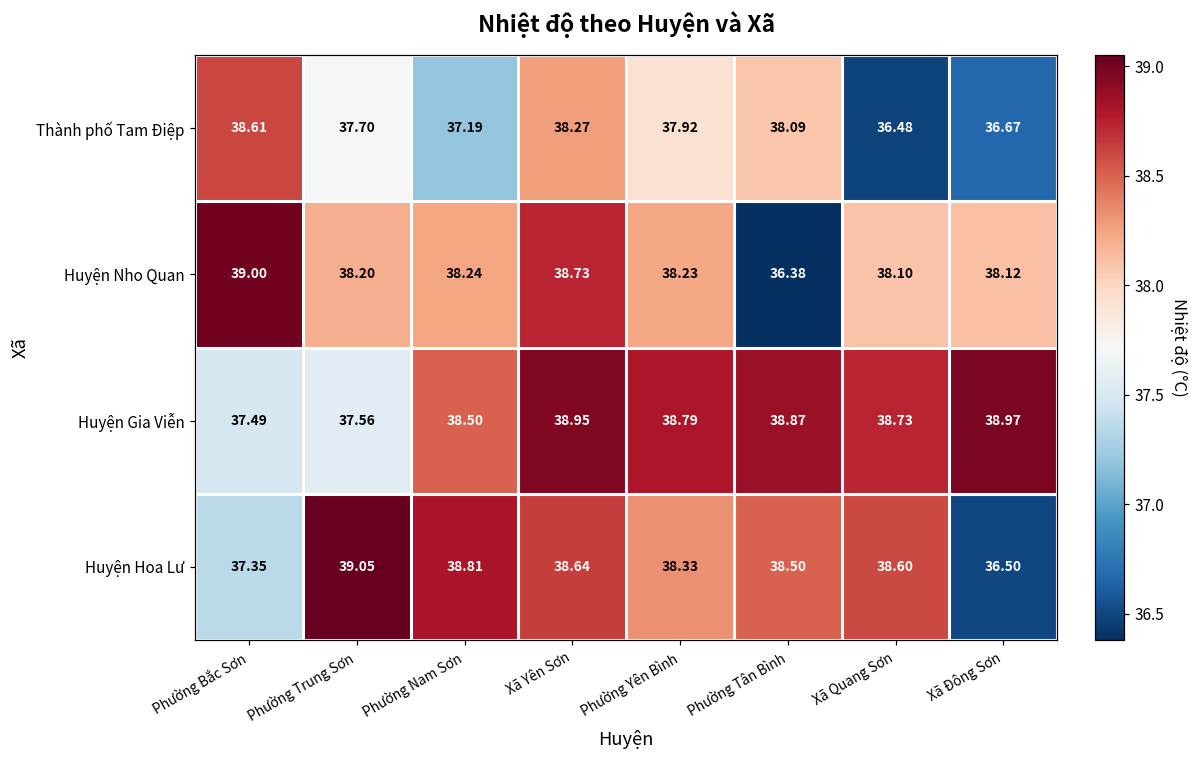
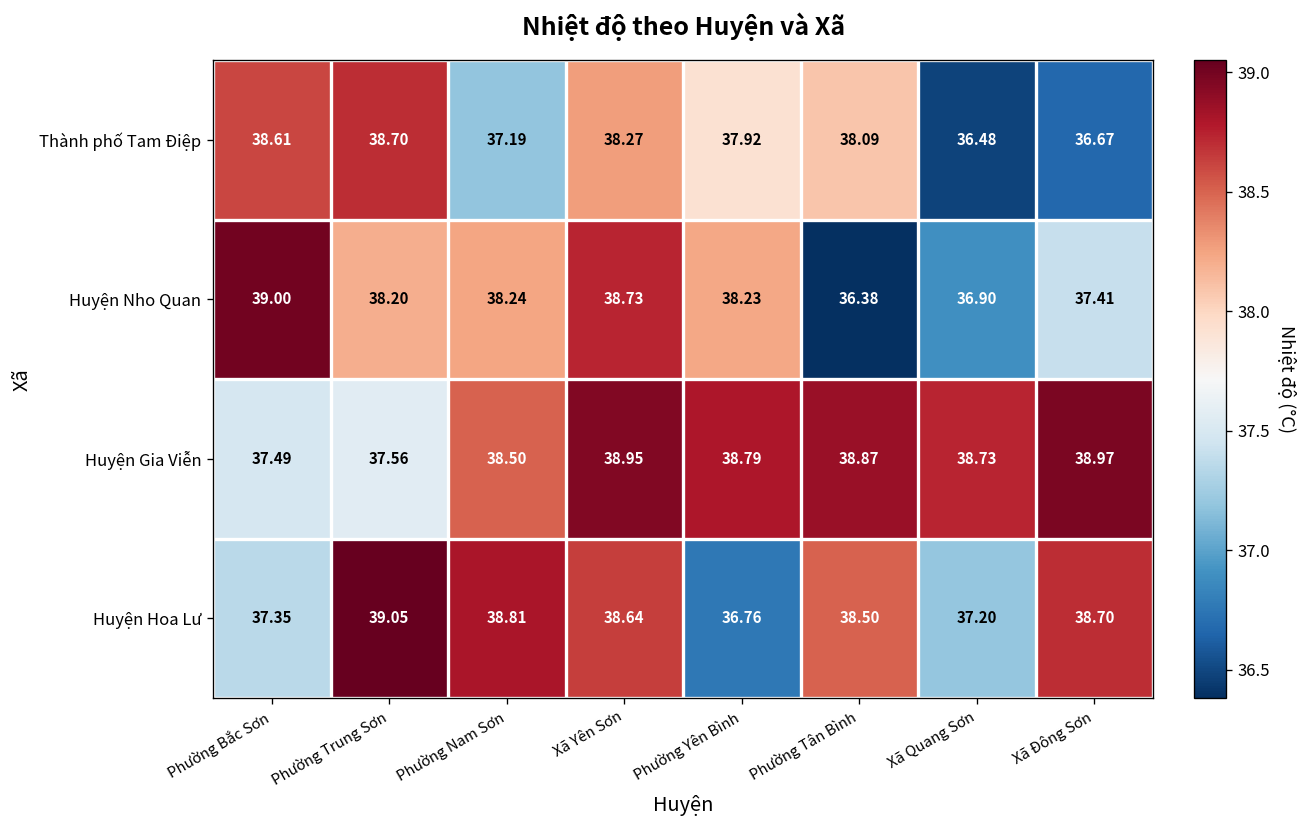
Thành phố Tam Điệp, Phường Trung Sơn: 37.70 -> 38.70
Huyện Nho Quan, Xã Quang Sơn: 38.10 -> 36.90
Huyện Nho Quan, Xã Đông Sơn: 38.12 -> 37.41
Huyện Hoa Lư, Phường Yên Bình: 38.33 -> 36.76
Huyện Hoa Lư, Xã Quang Sơn: 38.60 -> 37.20
Huyện Hoa Lư, Xã Đông Sơn: 36.50 -> 38.70
